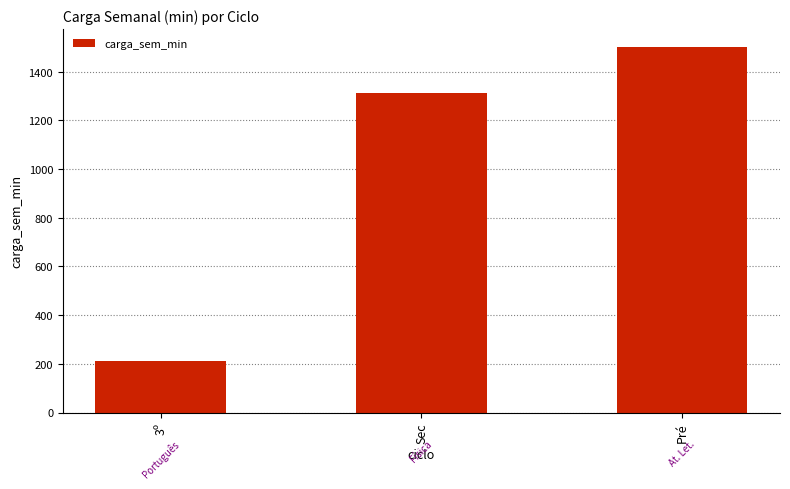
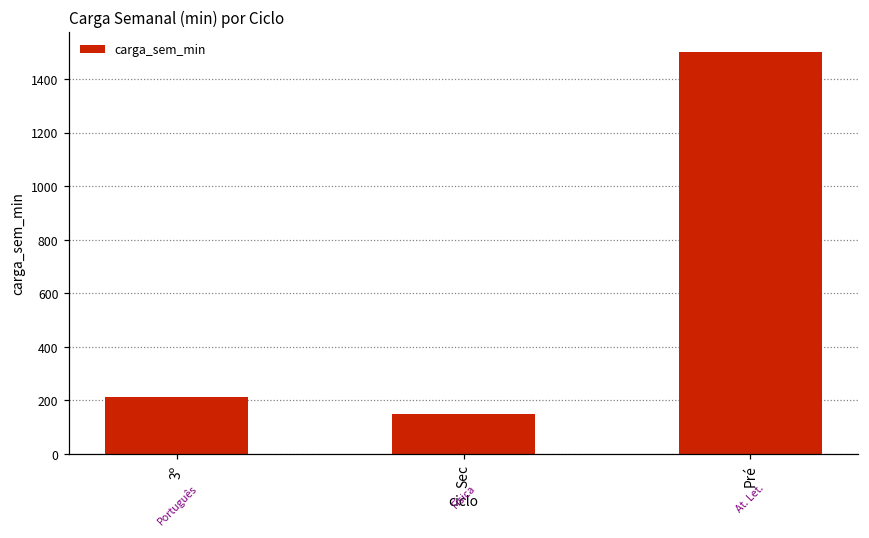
Sec: 1310 -> 150
